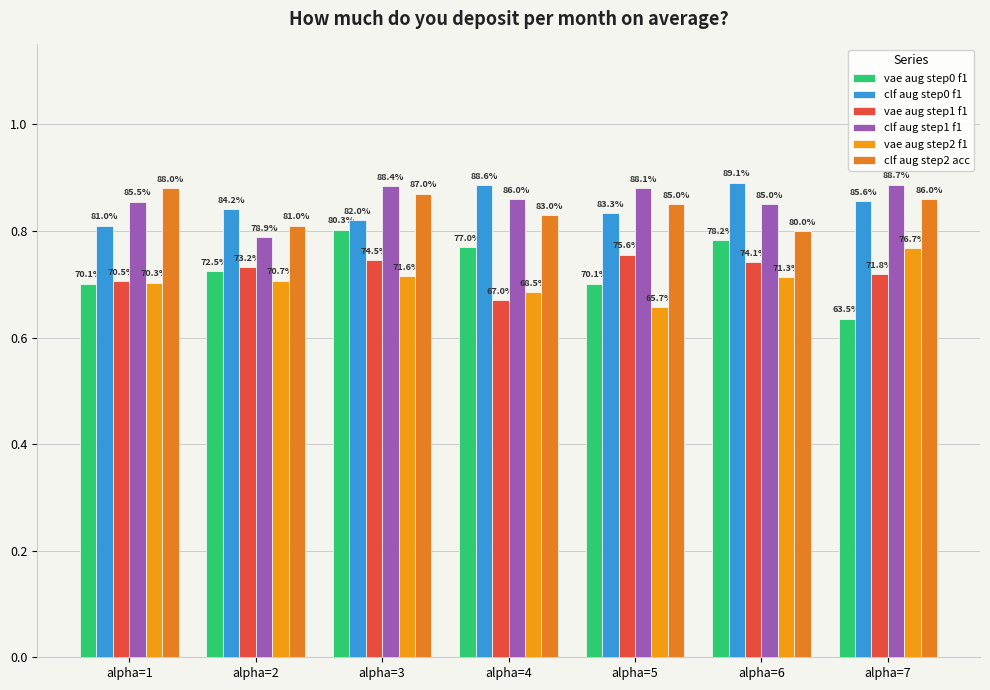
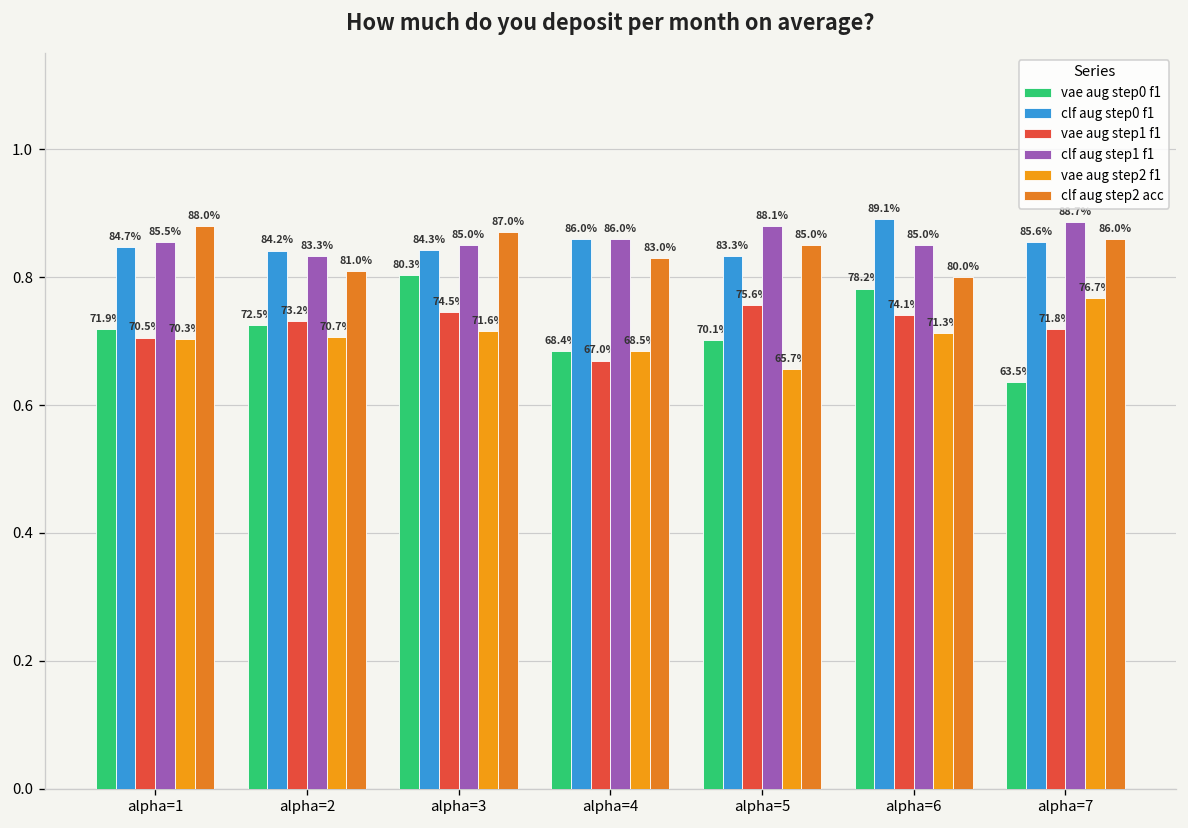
vae aug step0 f1, alpha=1: 70.1% -> 71.9%
clf aug step0 f1, alpha=1: 81.0% -> 84.7%
clf aug step1 f1, alpha=2: 78.9% -> 83.3%
clf aug step0 f1, alpha=3: 82.0% -> 84.3%
clf aug step1 f1, alpha=3: 88.4% -> 85.0%
vae aug step0 f1, alpha=4: 77.0% -> 68.4%
clf aug step0 f1, alpha=4: 88.6% -> 86.0%
